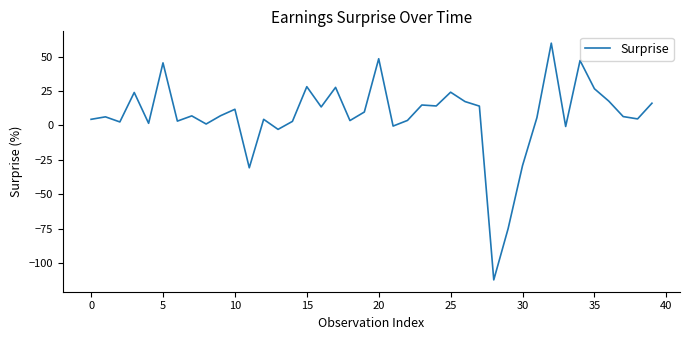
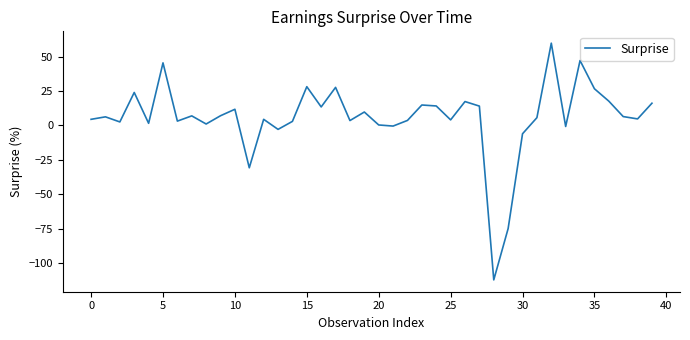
20: 48 -> 0
25: 24 -> 4
30: -29 -> -6
